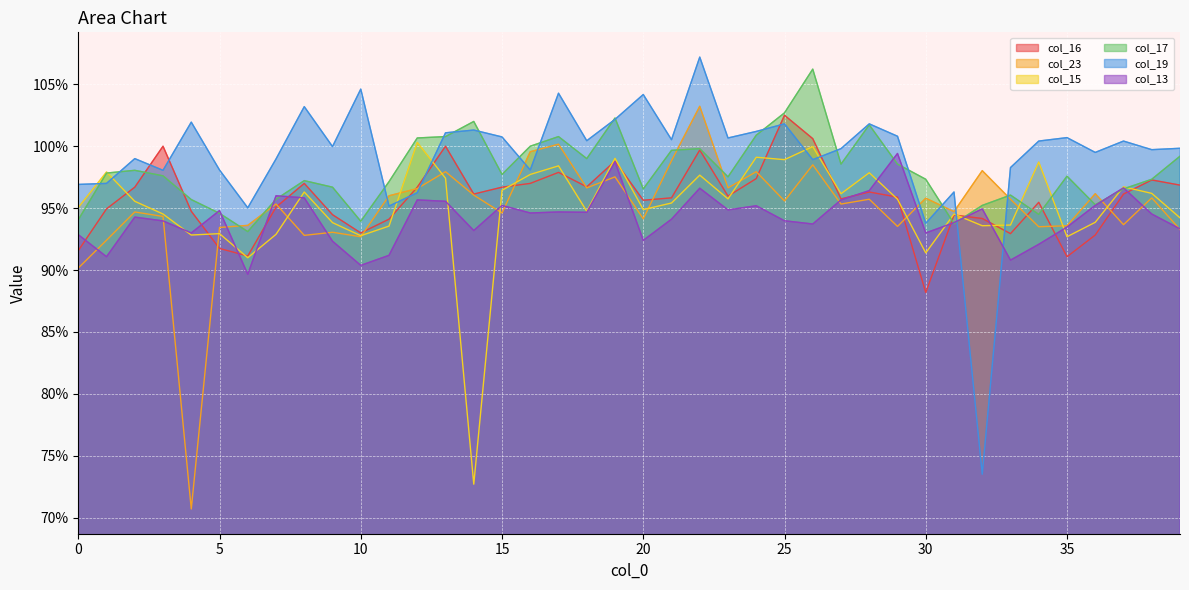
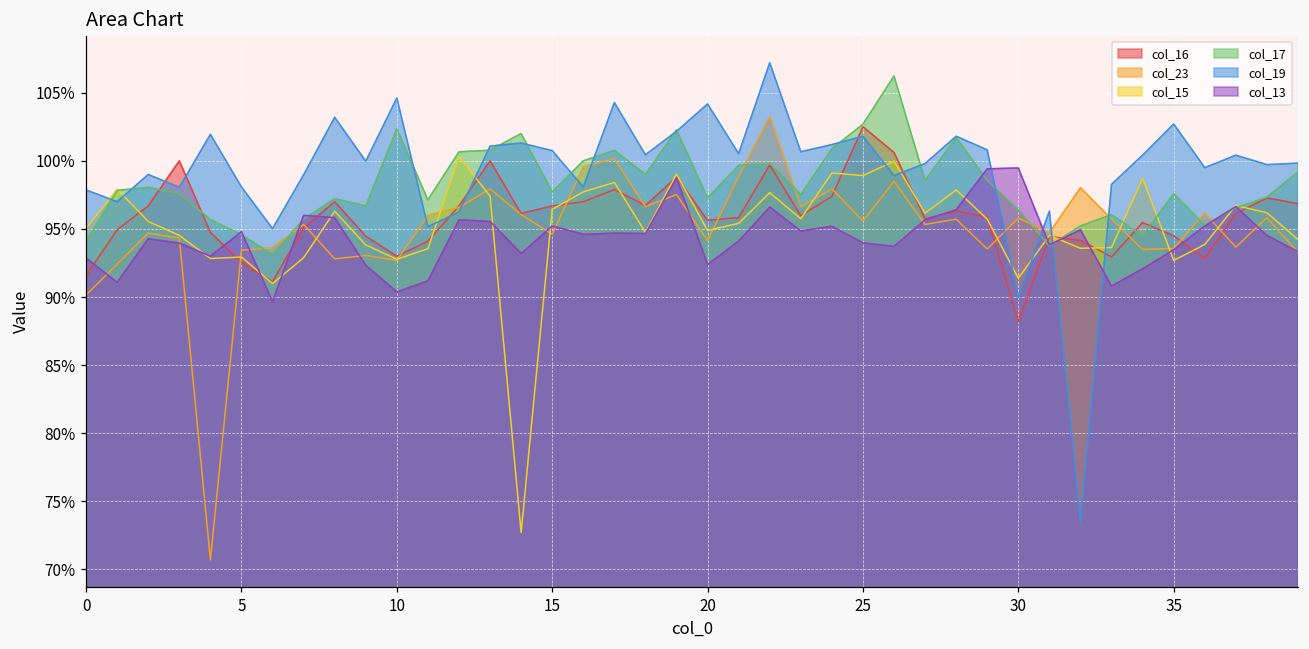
col_19, 0: 96.9% -> 97.9%
col_16, 5: 91.7% -> 92.5%
col_17, 10: 93.9% -> 102.4%
col_17, 20: 96.6% -> 97.3%
col_17, 30: 97.3% -> 96.4%
col_19, 30: 93.8% -> 90.0%
col_13, 30: 93.0% -> 99.5%
col_16, 35: 91.1% -> 94.5%
col_19, 35: 100.7% -> 102.7%
